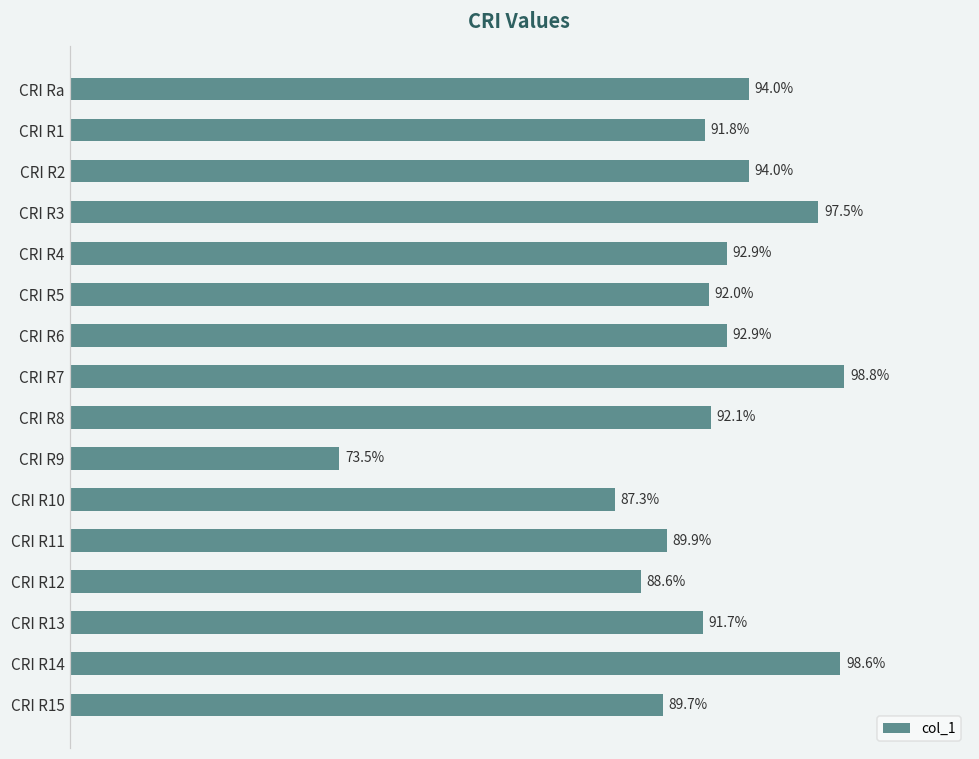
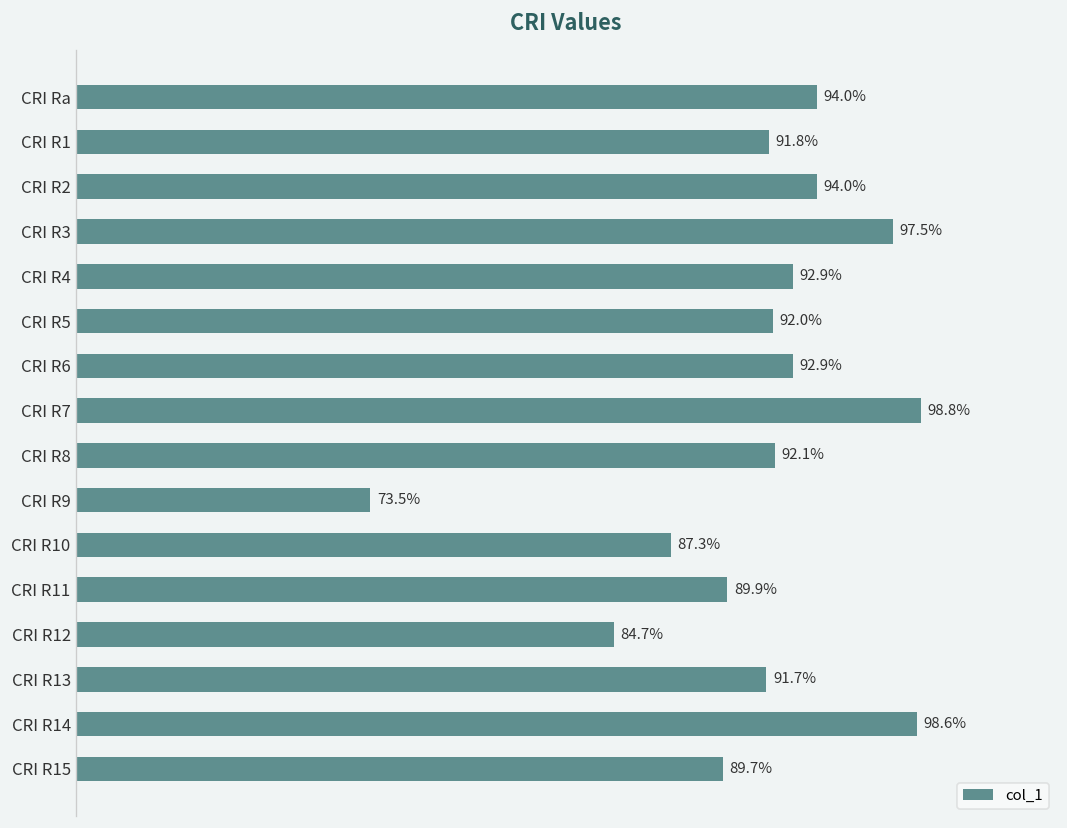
CRI R12: 88.6% -> 84.7%
